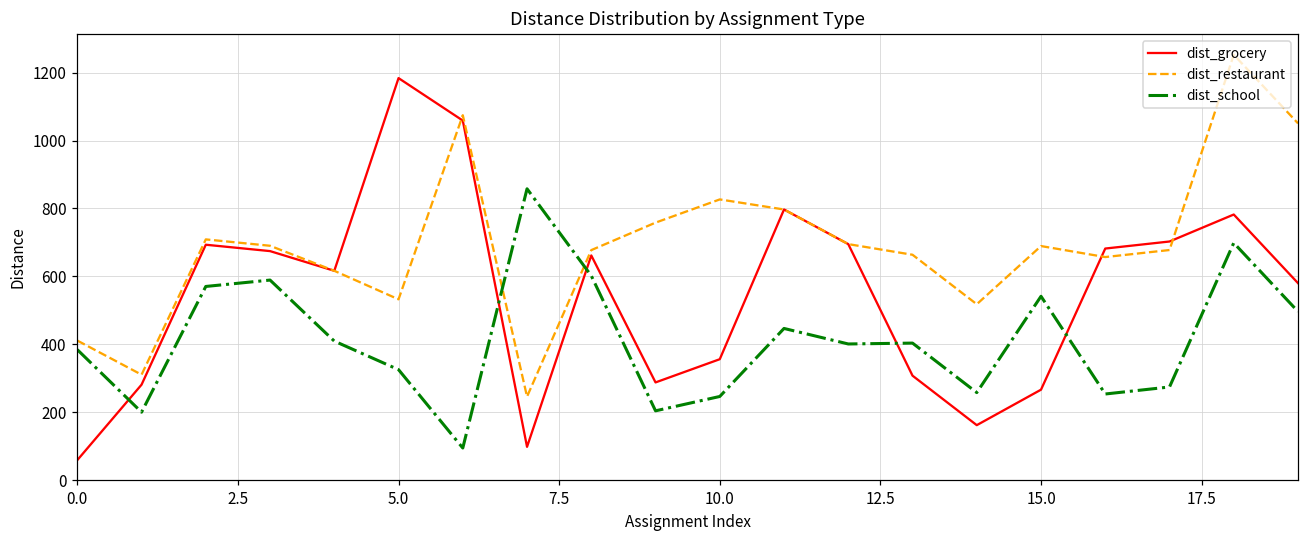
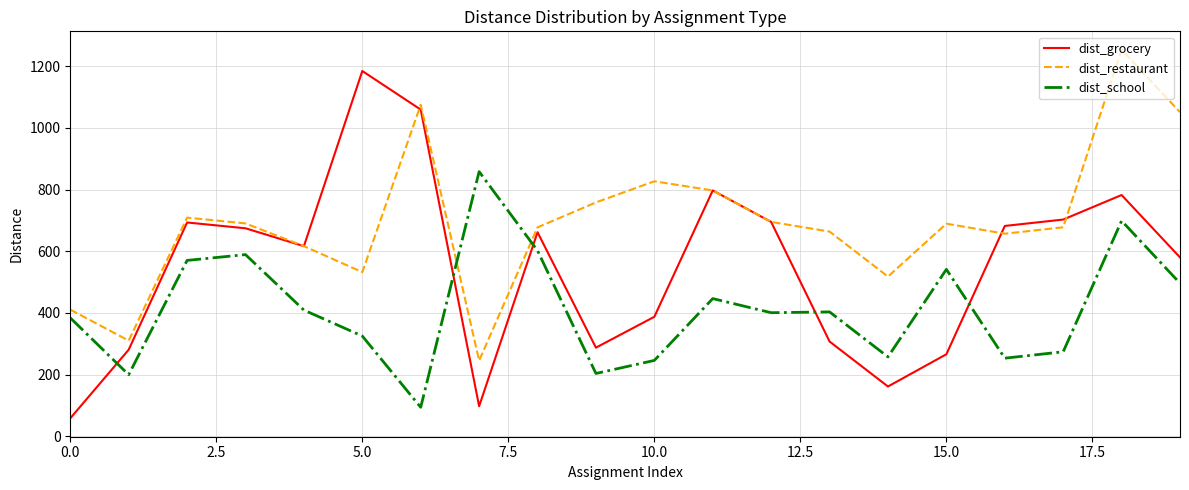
dist_grocery, 10.0: 360 -> 390
